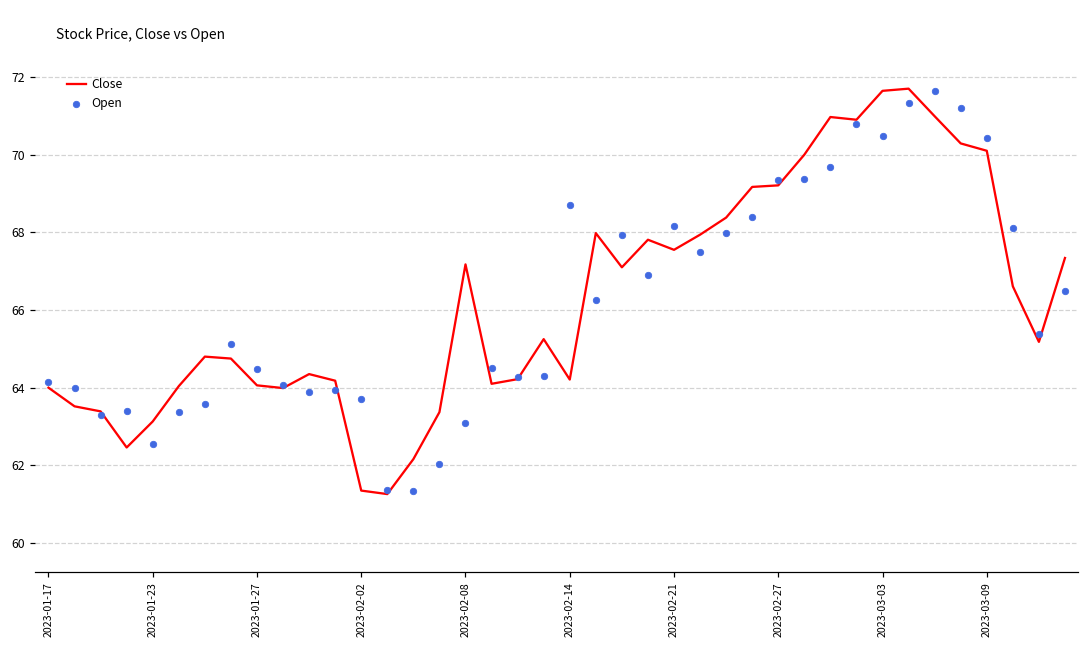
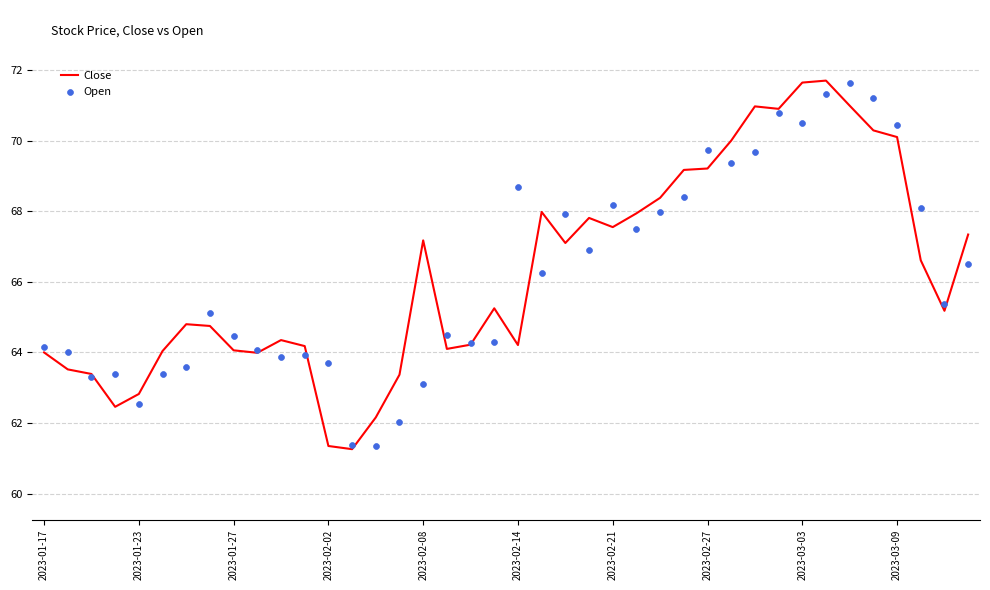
Close, 2023-01-23: 63.1 -> 62.8
Open, 2023-02-27: 69.4 -> 69.7
